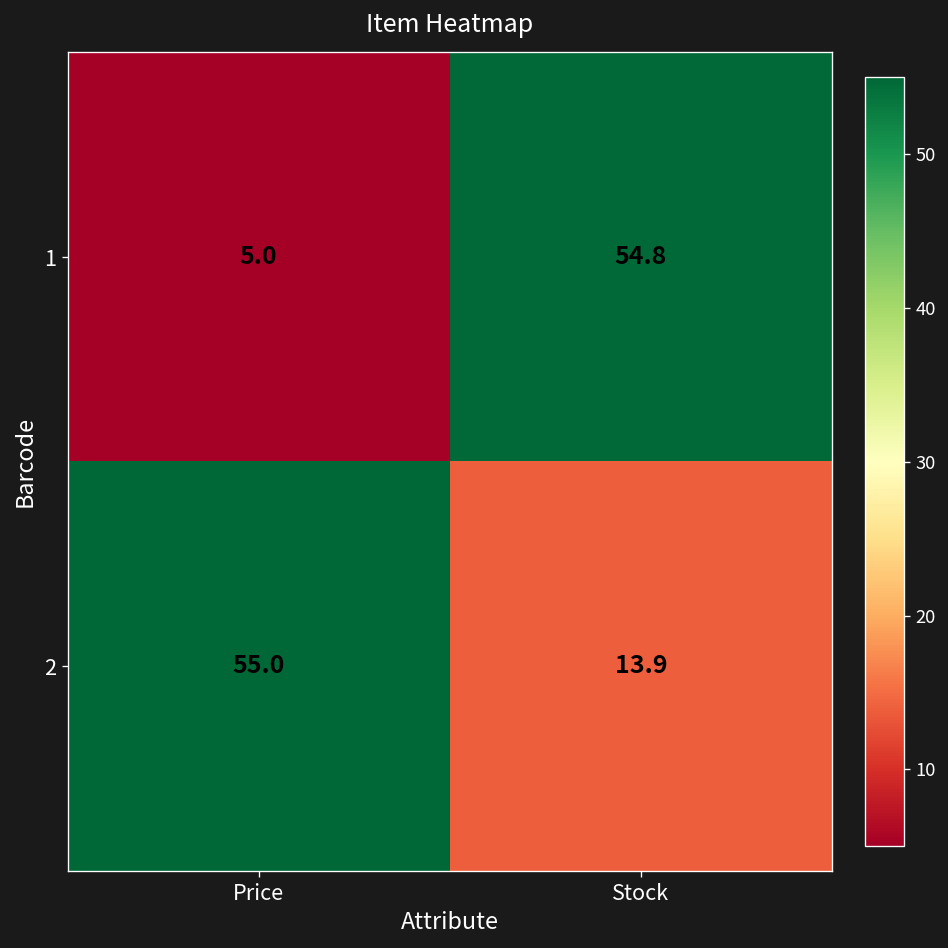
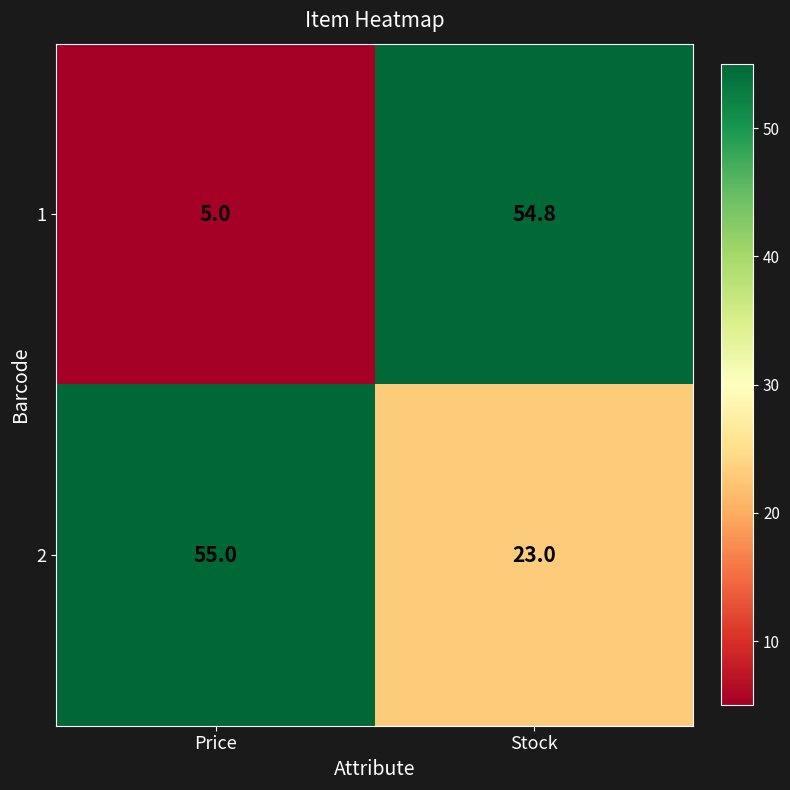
2, Stock: 13.9 -> 23.0
